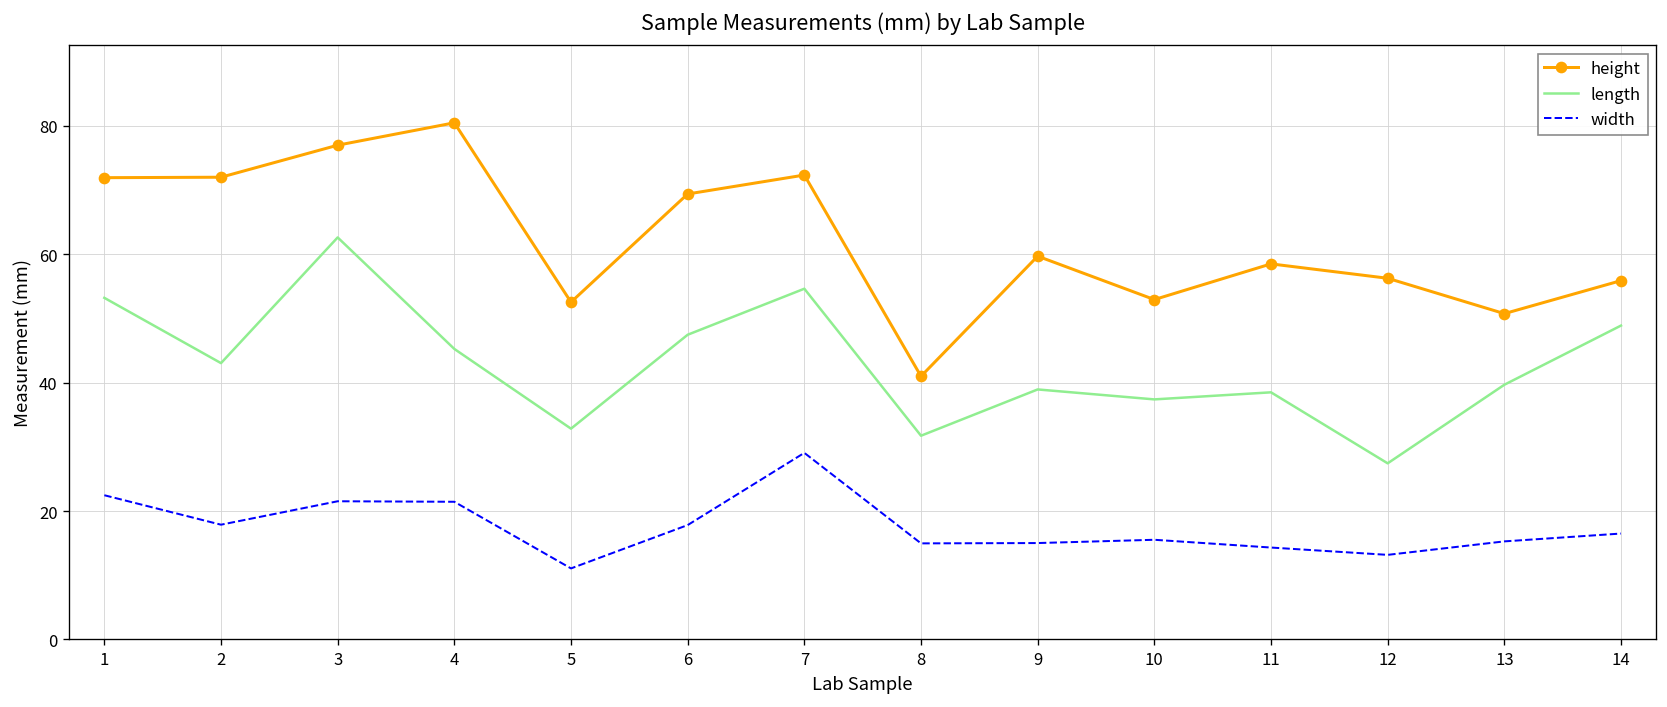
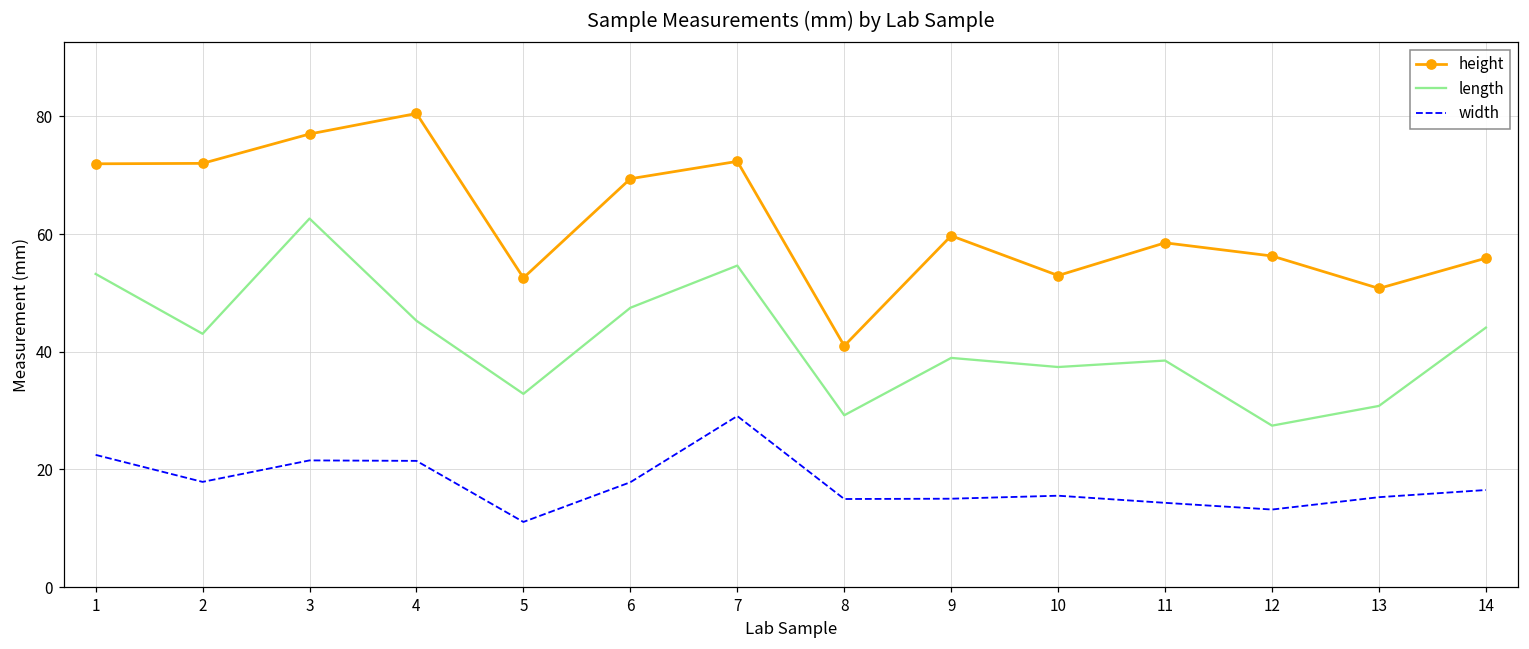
length, 8: 32 -> 29
length, 13: 40 -> 31
length, 14: 49 -> 44
